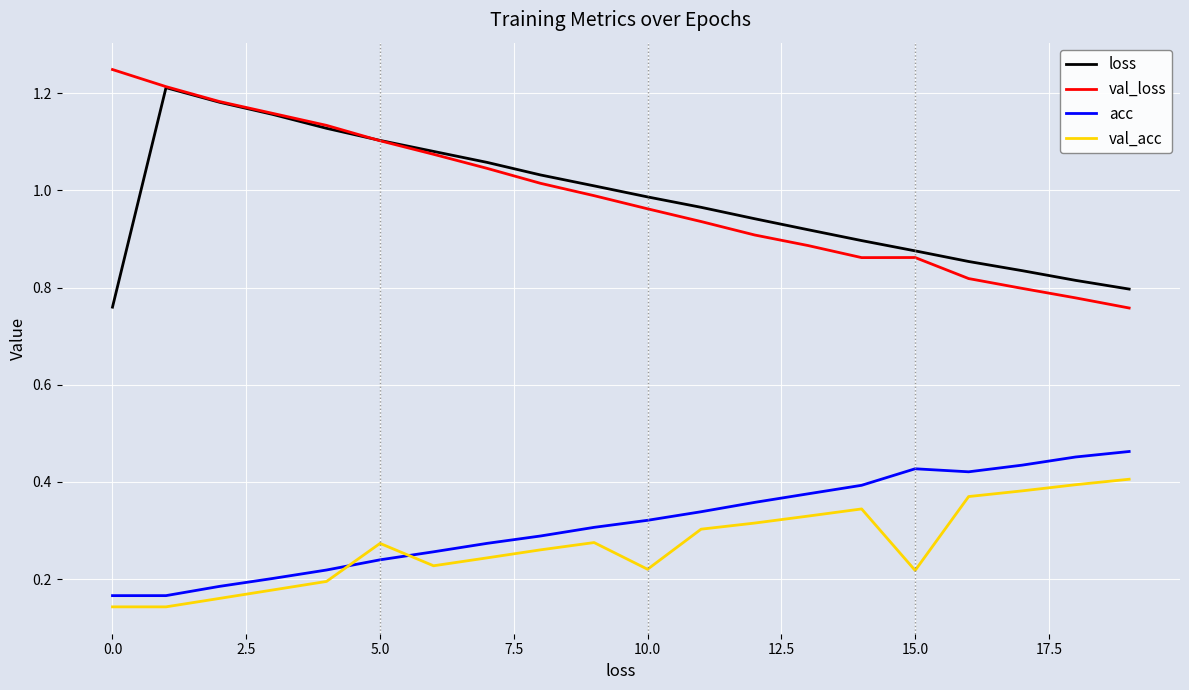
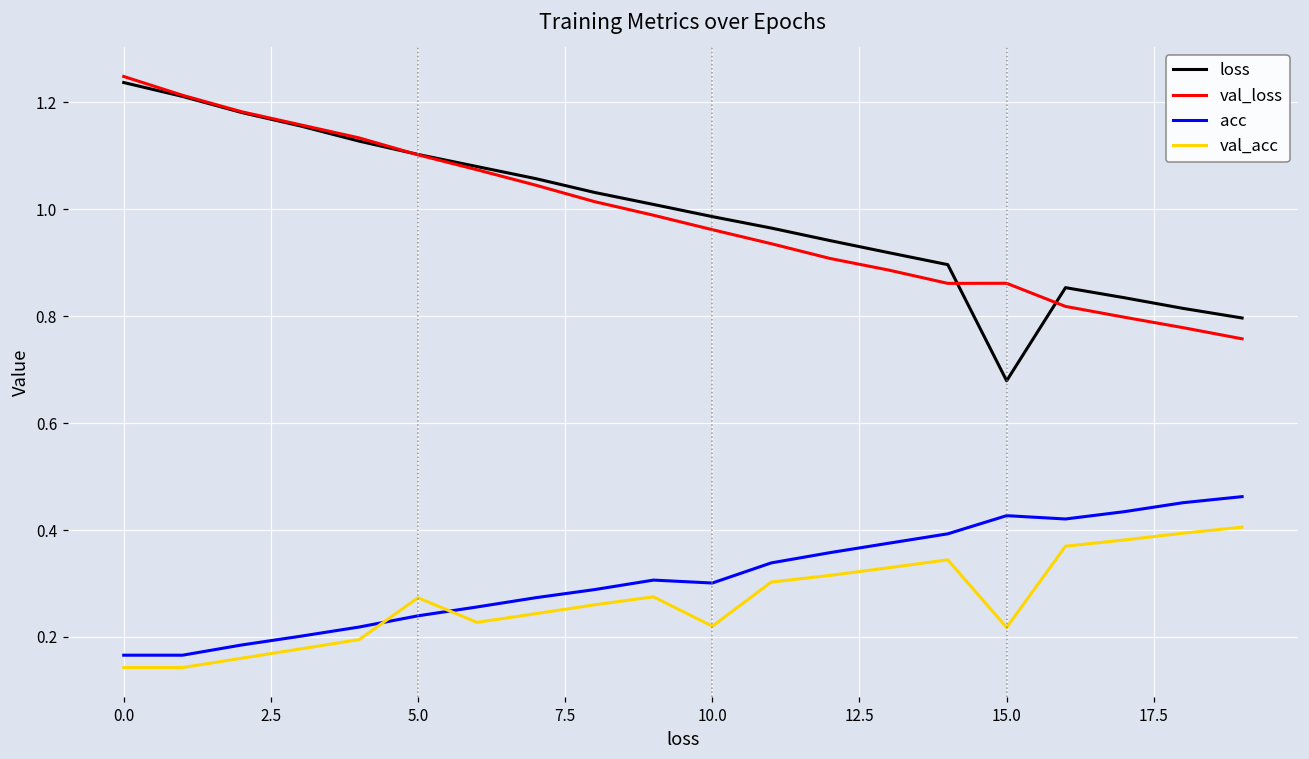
loss, 0.0: 0.76 -> 1.24
acc, 10.0: 0.32 -> 0.30
loss, 15.0: 0.88 -> 0.68
